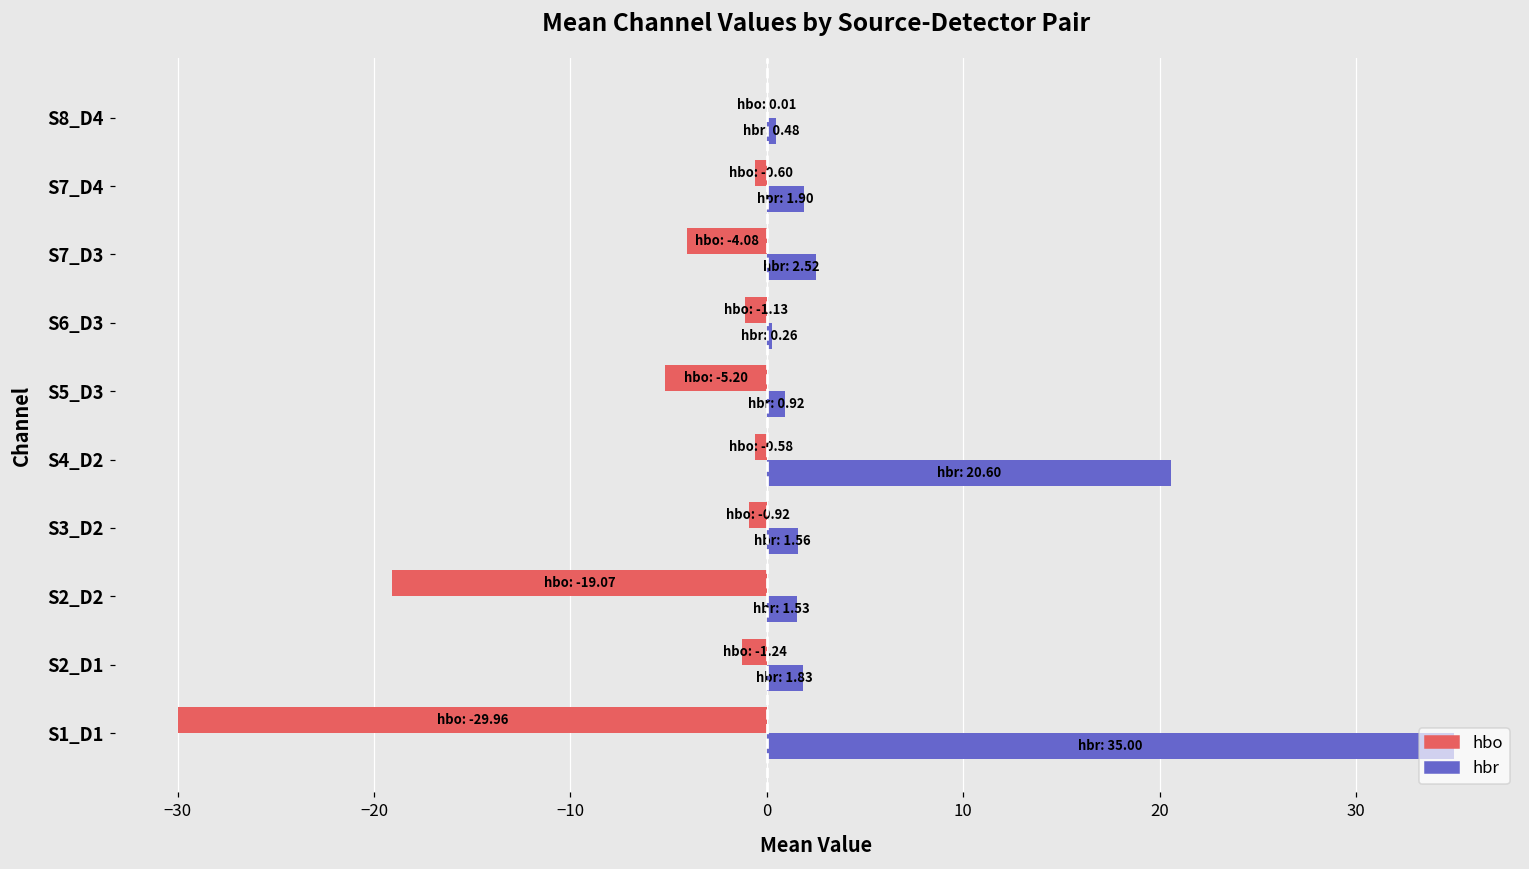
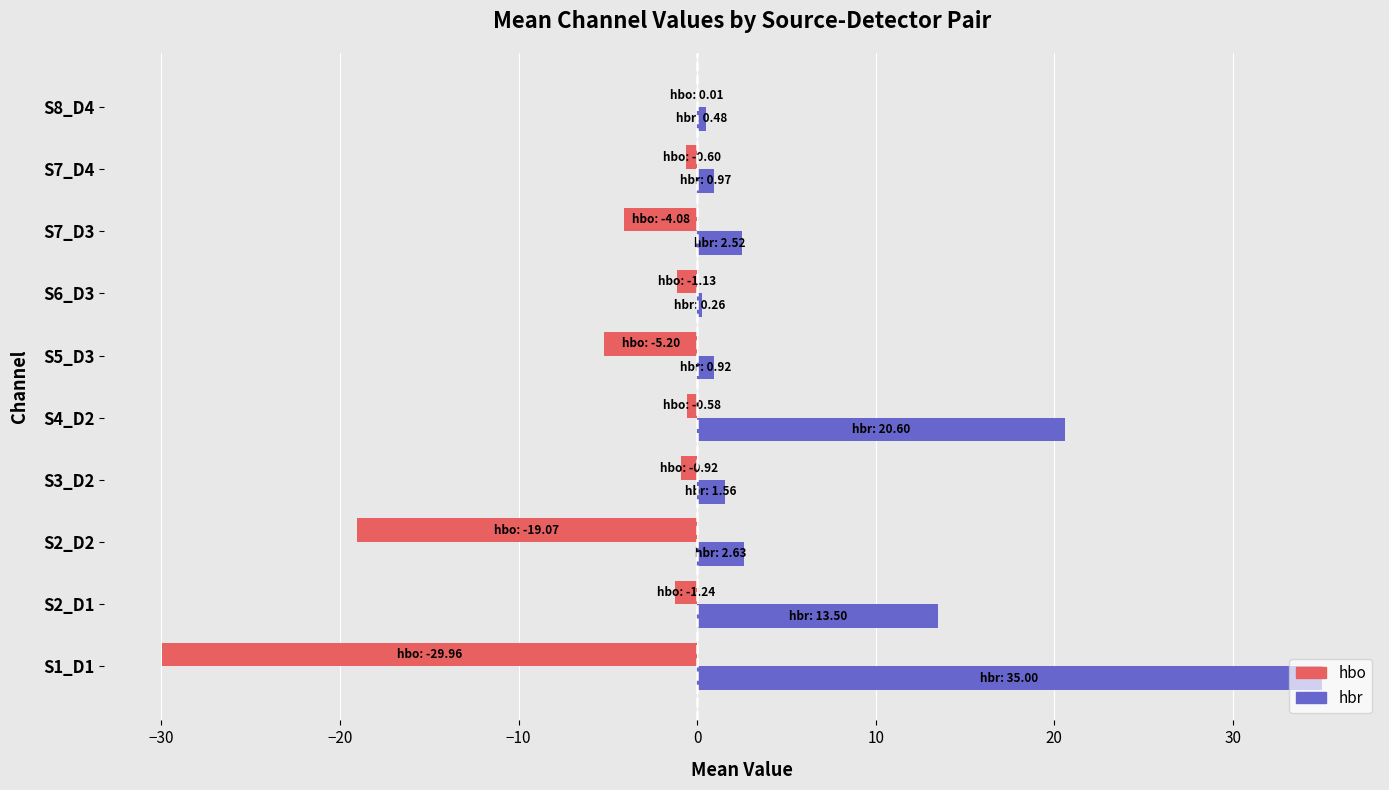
hbr, S7_D4: 1.90 -> 0.97
hbr, S2_D2: 1.53 -> 2.63
hbr, S2_D1: 1.83 -> 13.50
